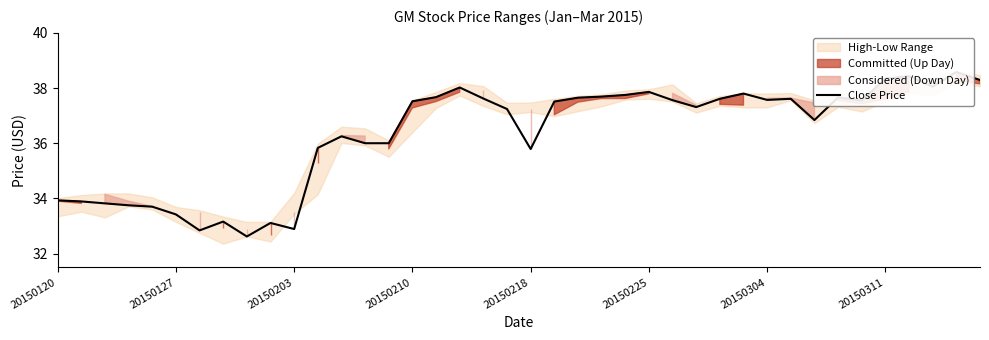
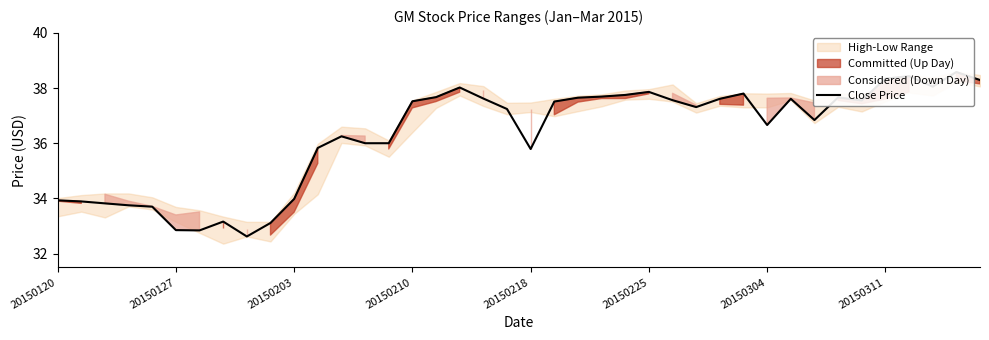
Close Price, 20150127: 33.4 -> 32.9
Close Price, 20150203: 32.9 -> 34.0
Close Price, 20150304: 37.6 -> 36.7
